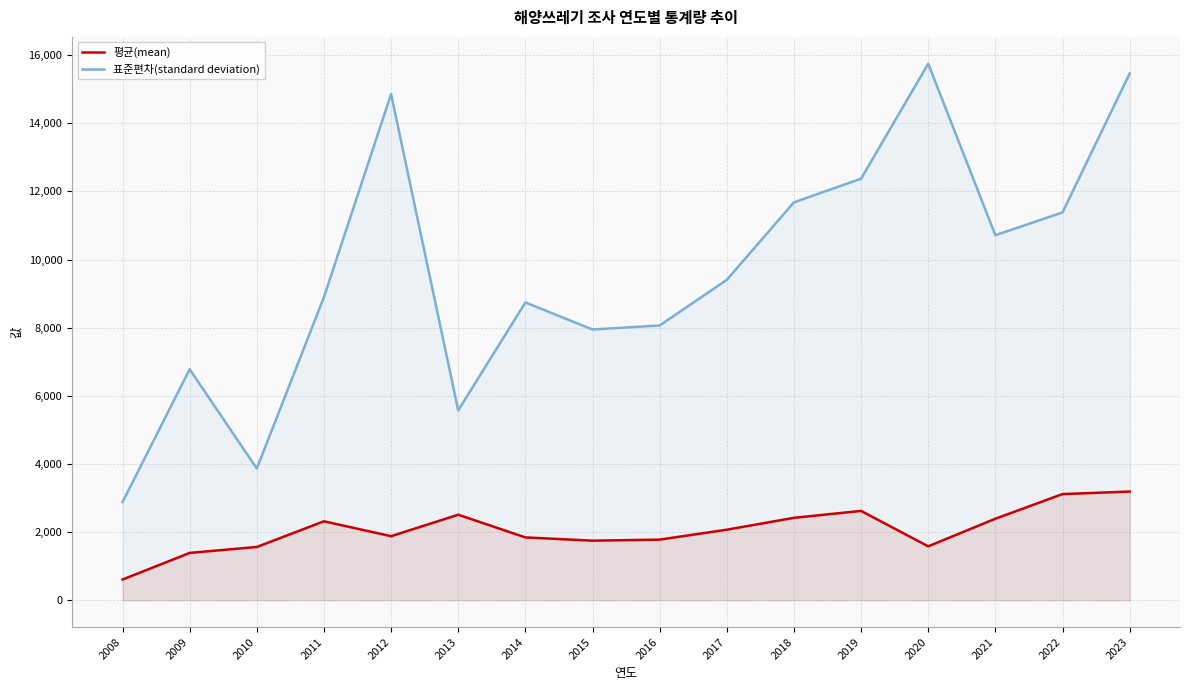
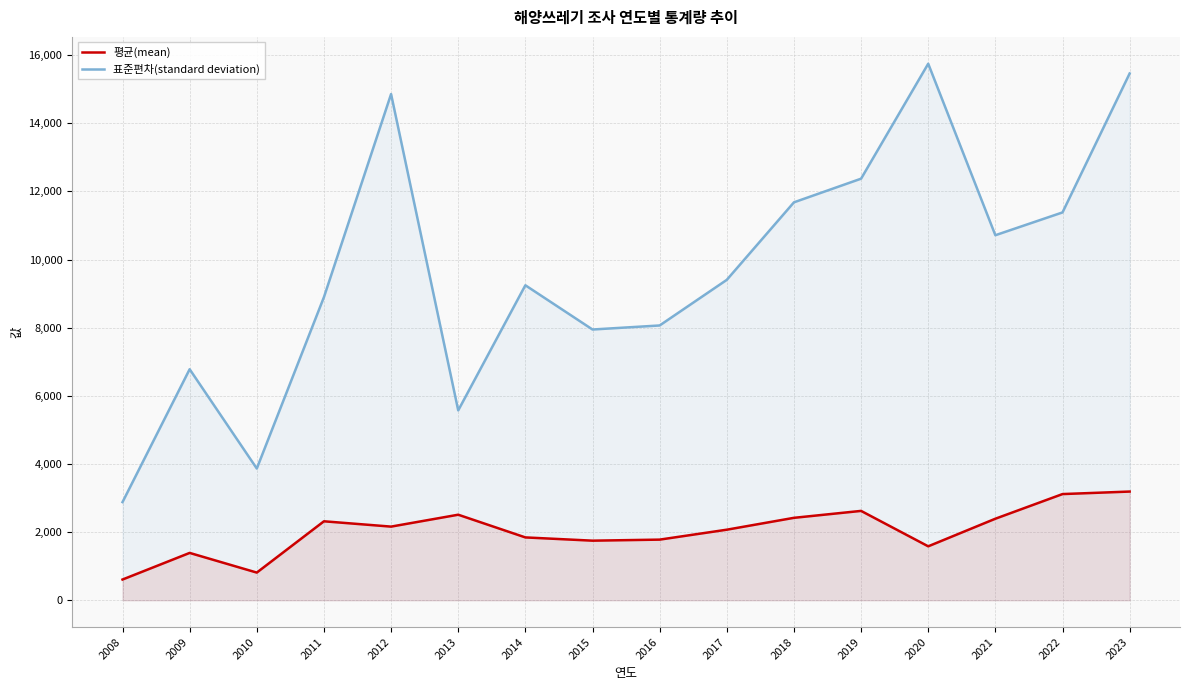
평균(mean), 2010: 1,600 -> 800
평균(mean), 2012: 1,900 -> 2,200
표준편차(standard deviation), 2014: 8,700 -> 9,200
